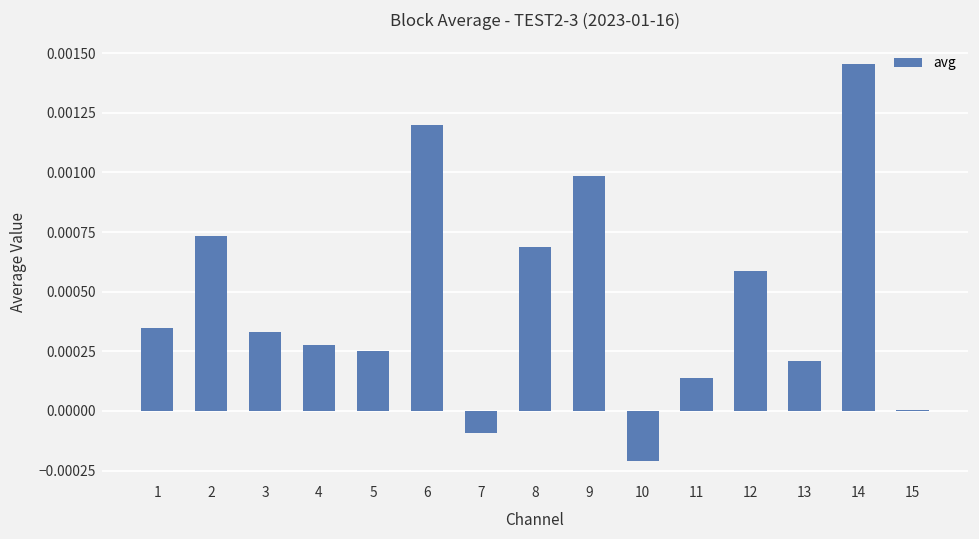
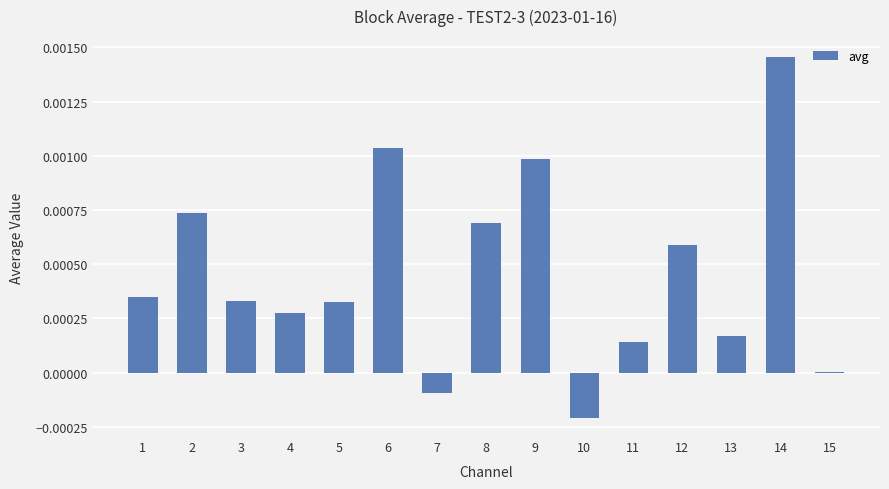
5: 0.00025 -> 0.00032
6: 0.00120 -> 0.00104
13: 0.00021 -> 0.00017
